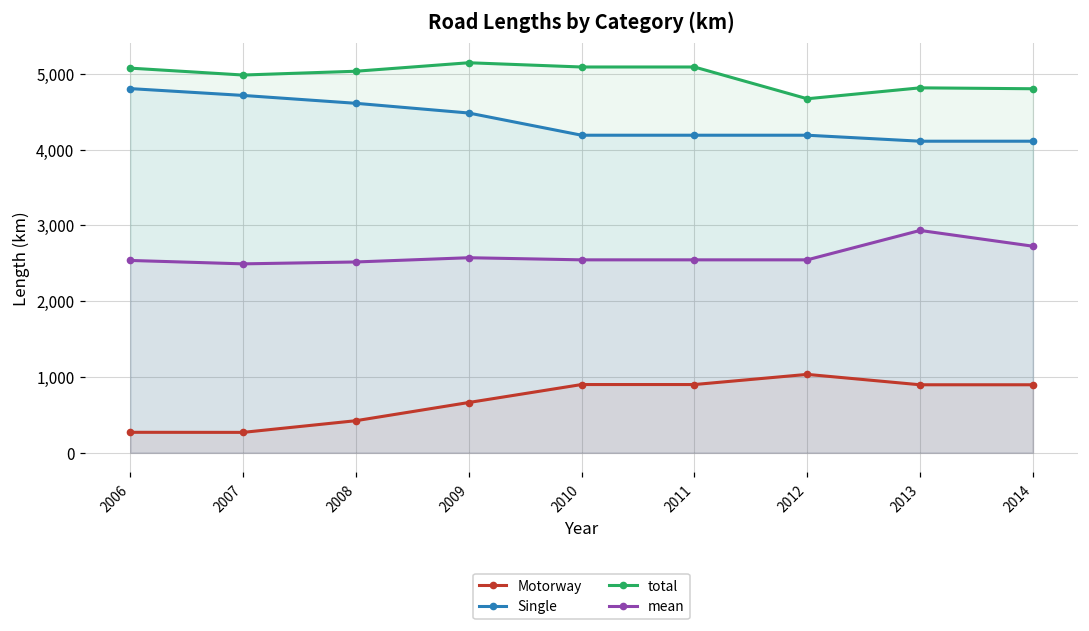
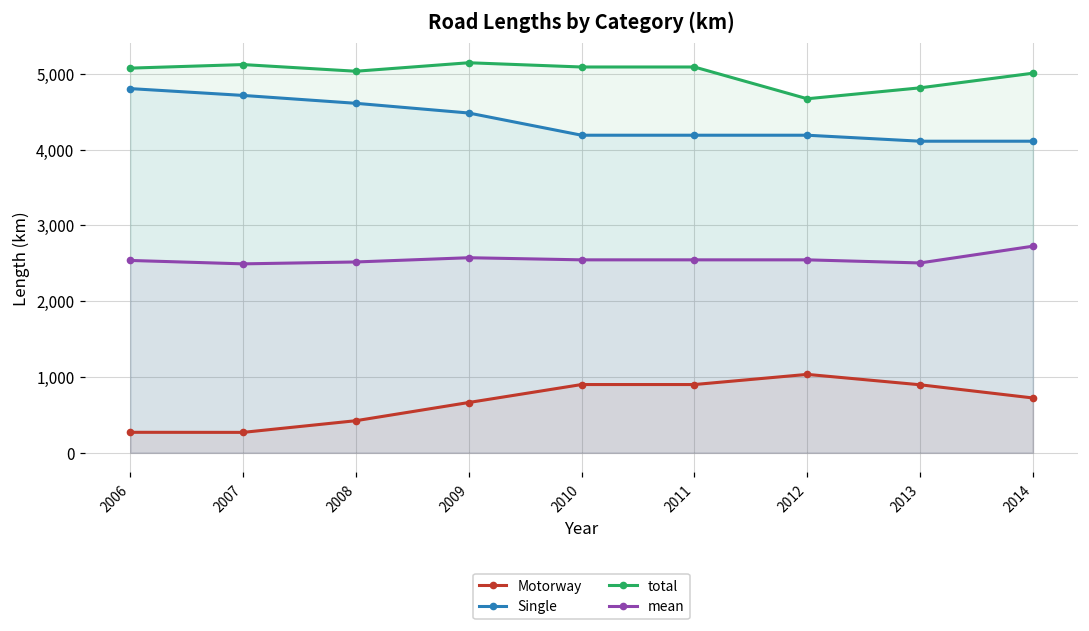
total, 2007: 5,000 -> 5,100
mean, 2013: 2,900 -> 2,500
Motorway, 2014: 900 -> 700
total, 2014: 4,800 -> 5,000
